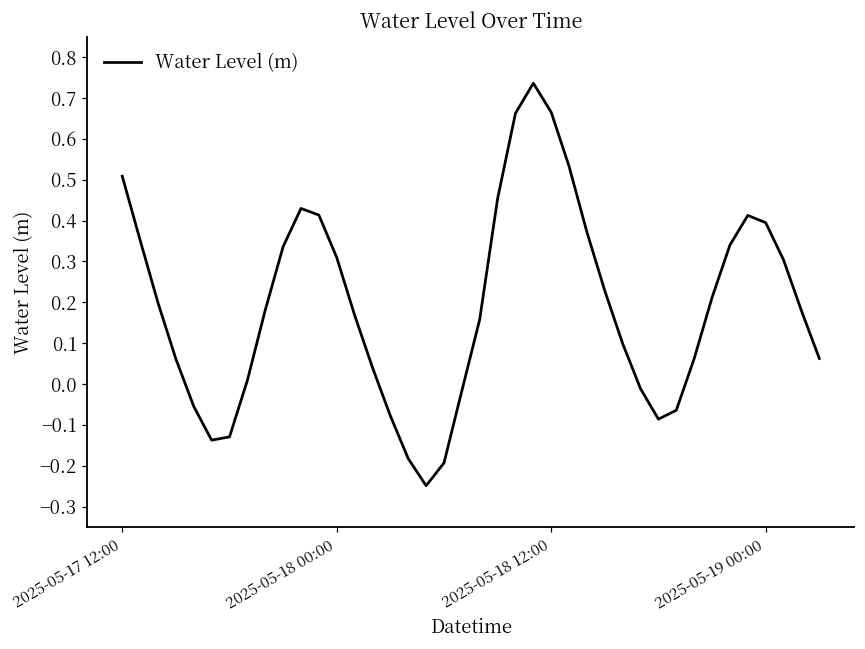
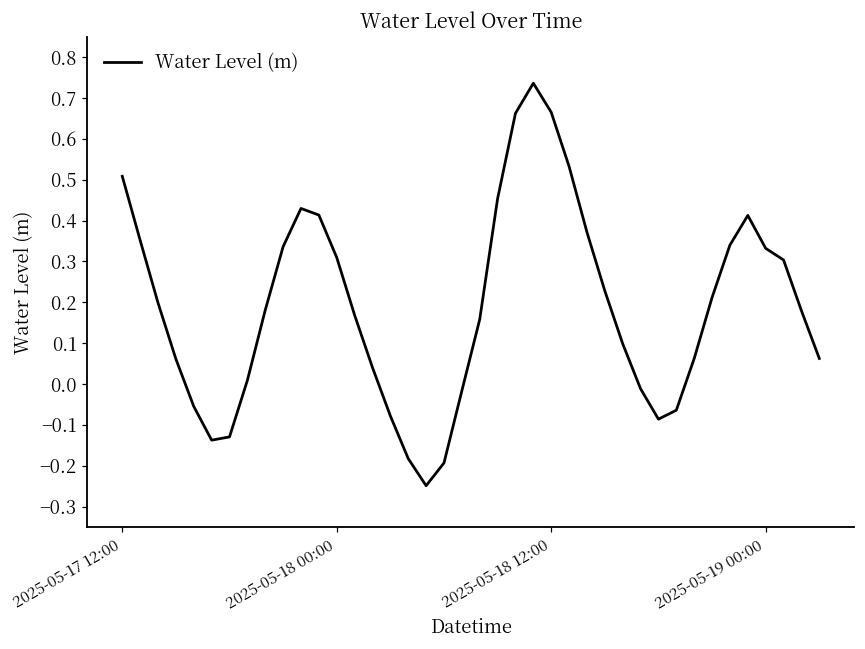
2025-05-19 00:00: 0.40 -> 0.33
